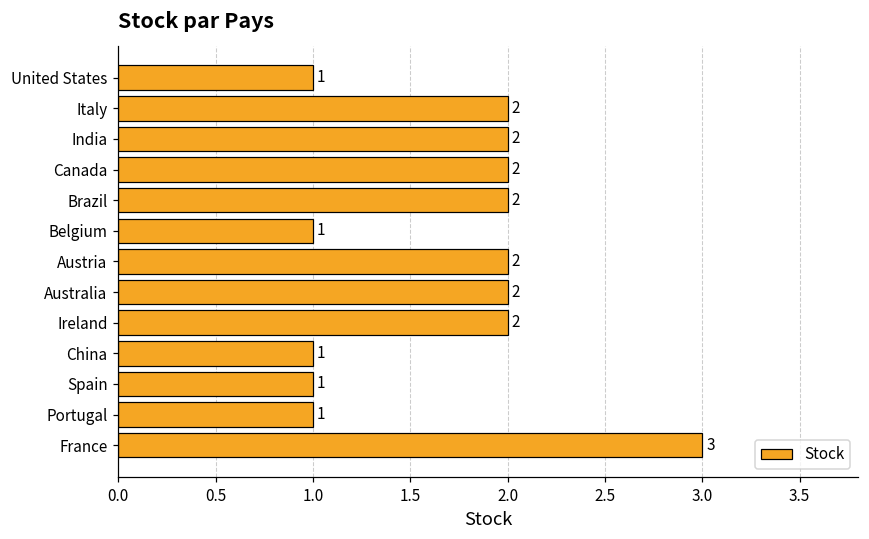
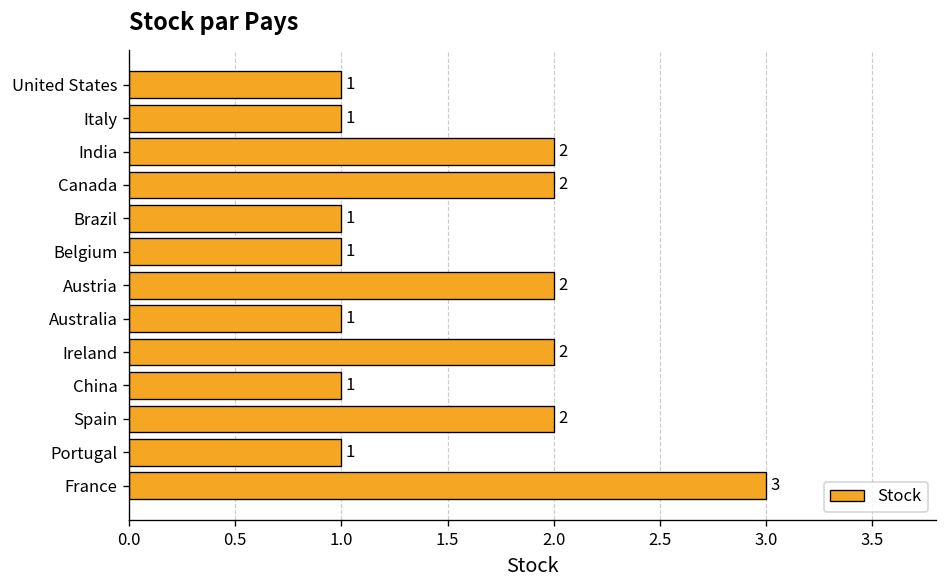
Italy: 2 -> 1
Brazil: 2 -> 1
Australia: 2 -> 1
Spain: 1 -> 2
